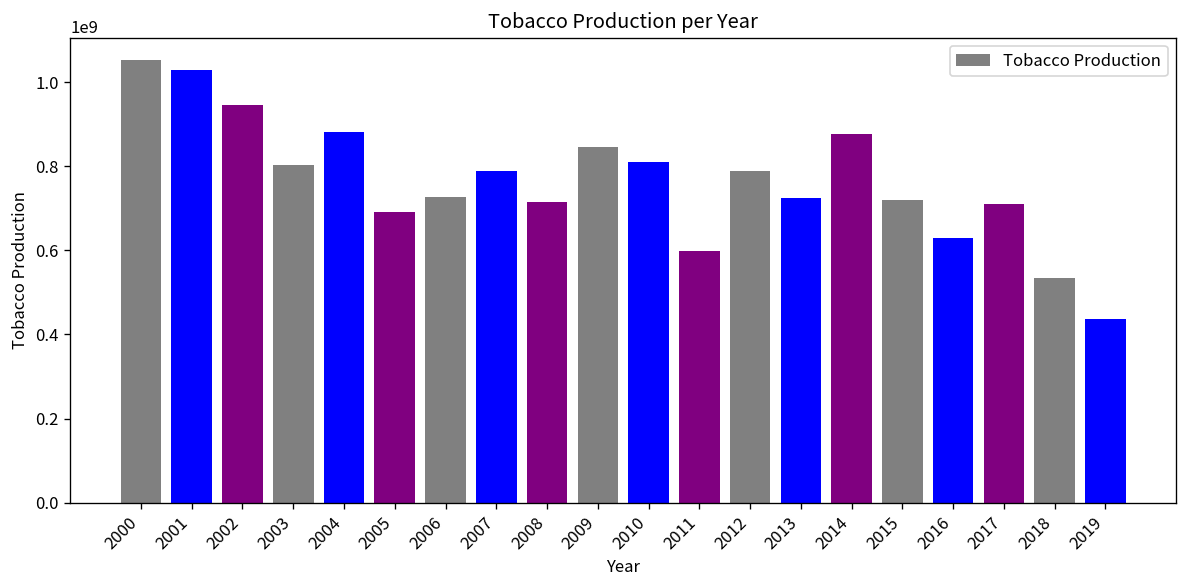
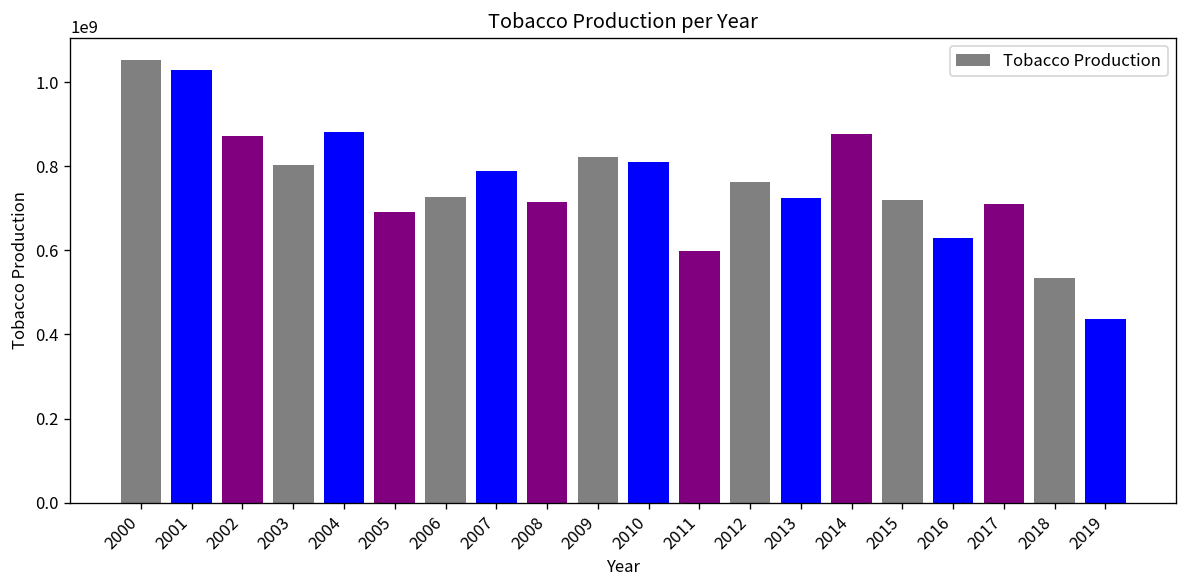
2002: 950000000 -> 870000000
2009: 850000000 -> 820000000
2012: 790000000 -> 760000000
